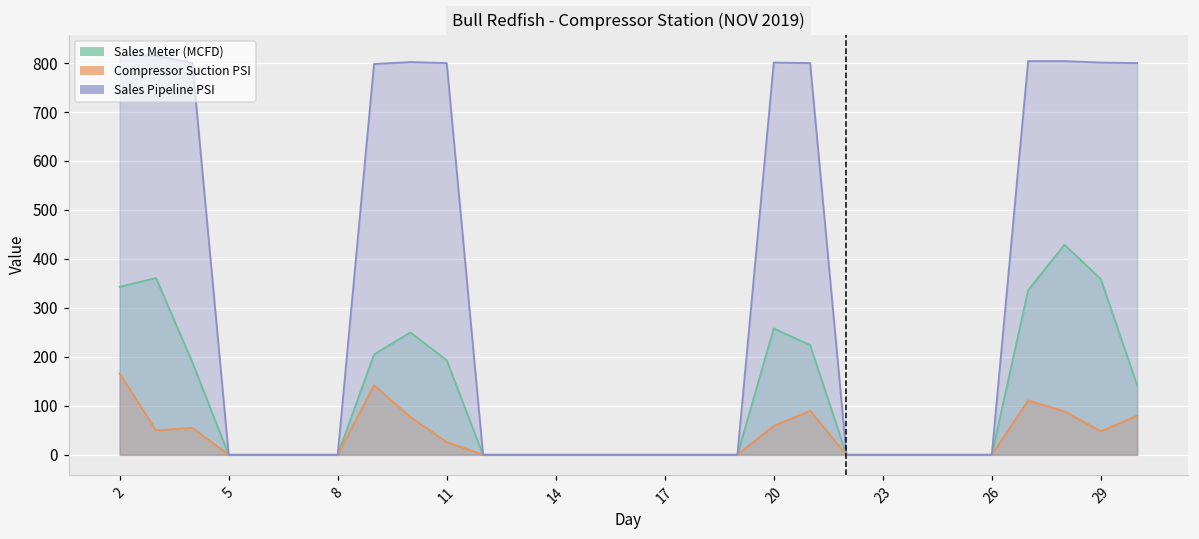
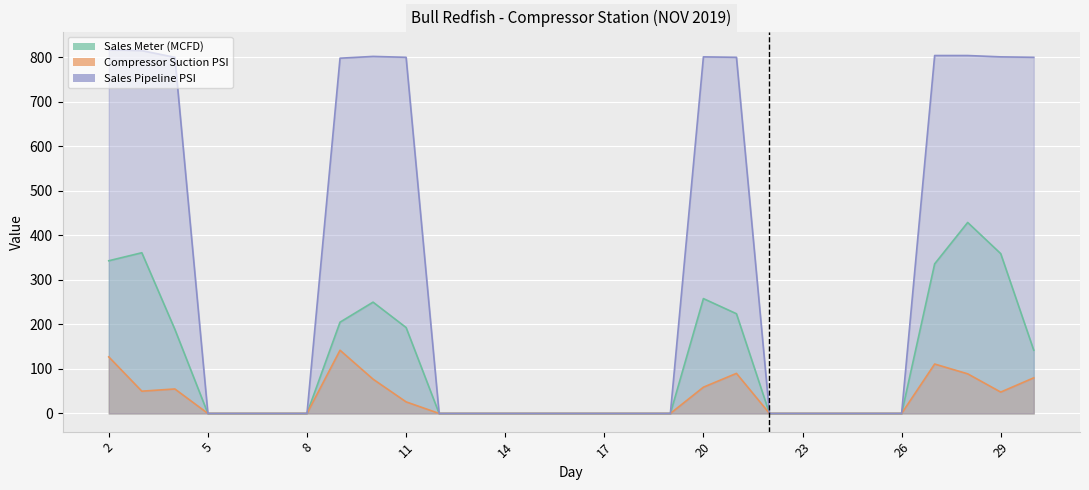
Compressor Suction PSI, 2: 170 -> 130
